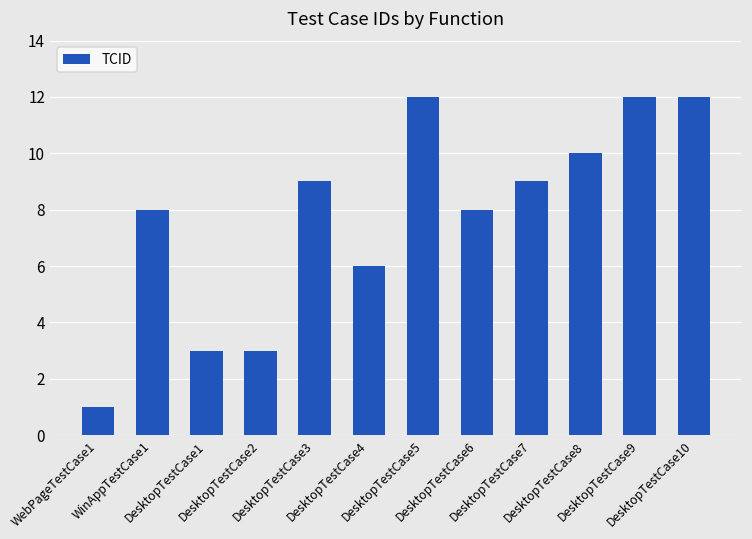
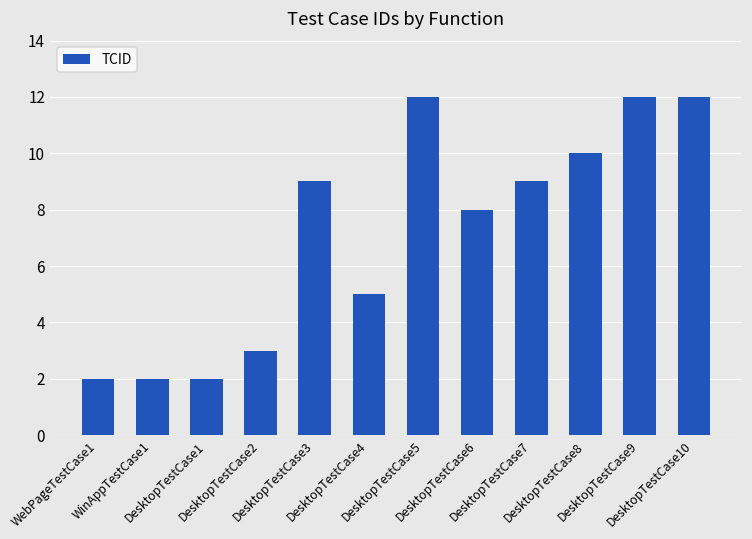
WebPageTestCase1: 1 -> 2
WinAppTestCase1: 8 -> 2
DesktopTestCase1: 3 -> 2
DesktopTestCase4: 6 -> 5
